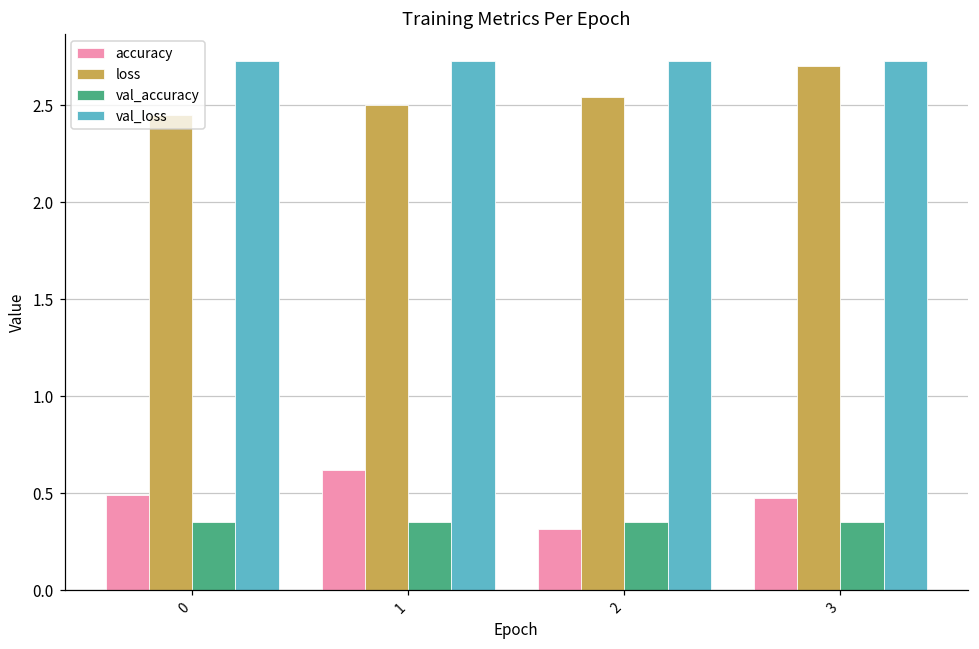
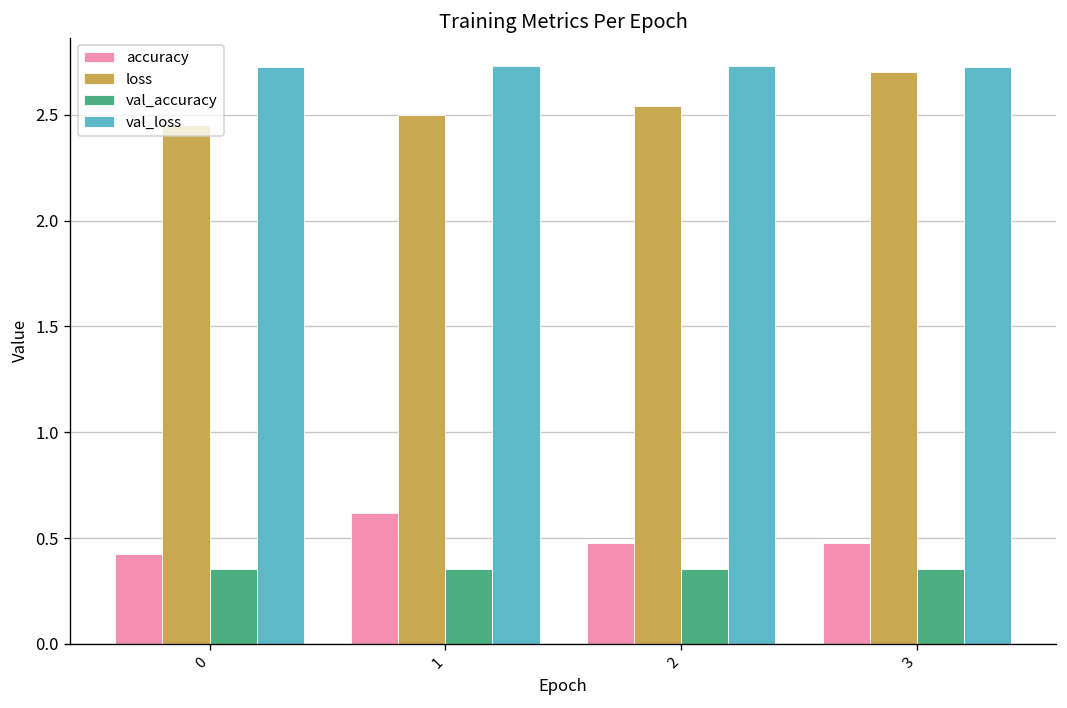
accuracy, 0: 0.49 -> 0.43
accuracy, 2: 0.32 -> 0.48
